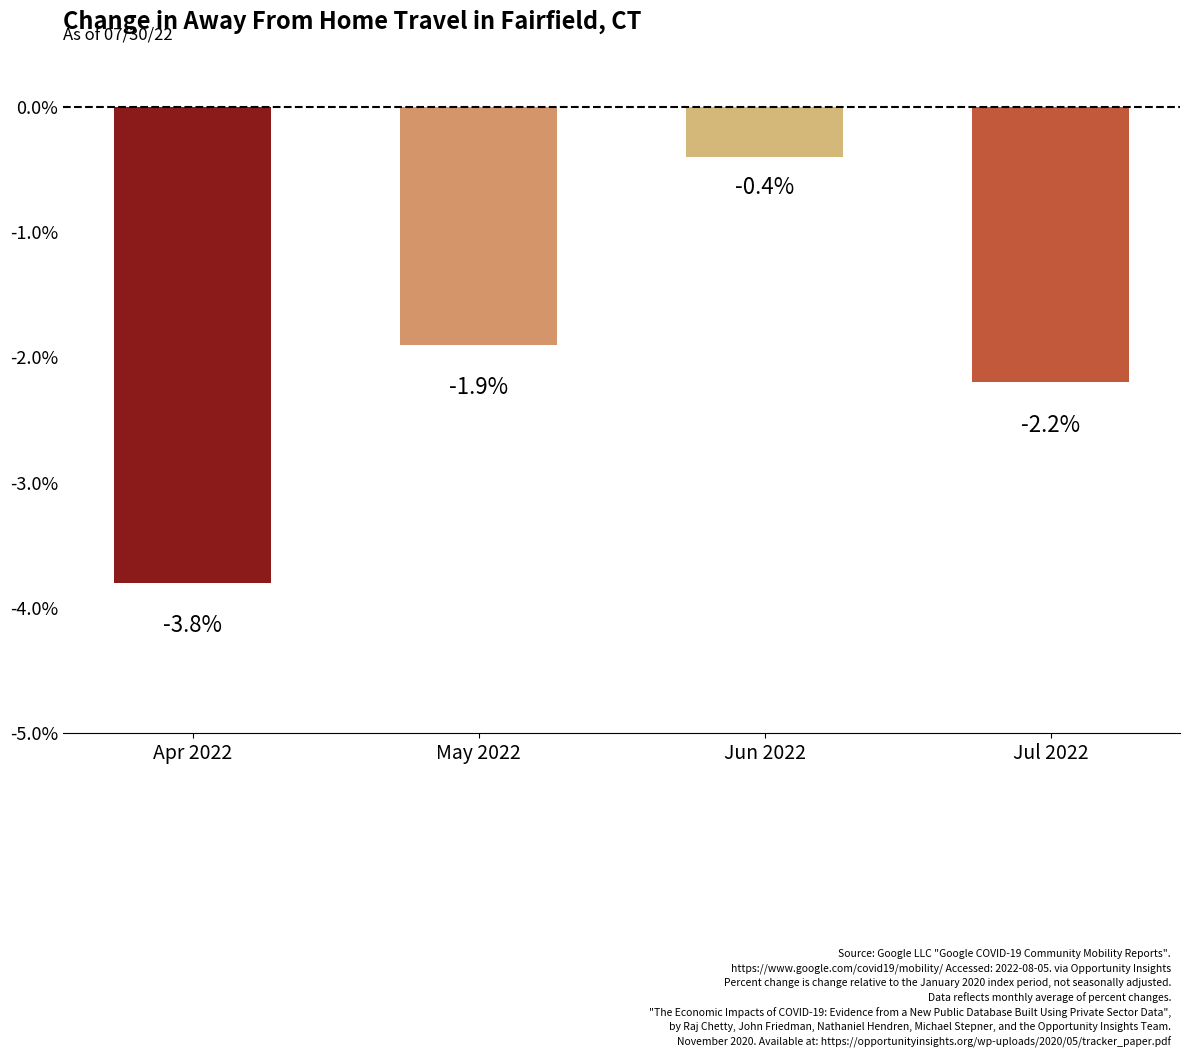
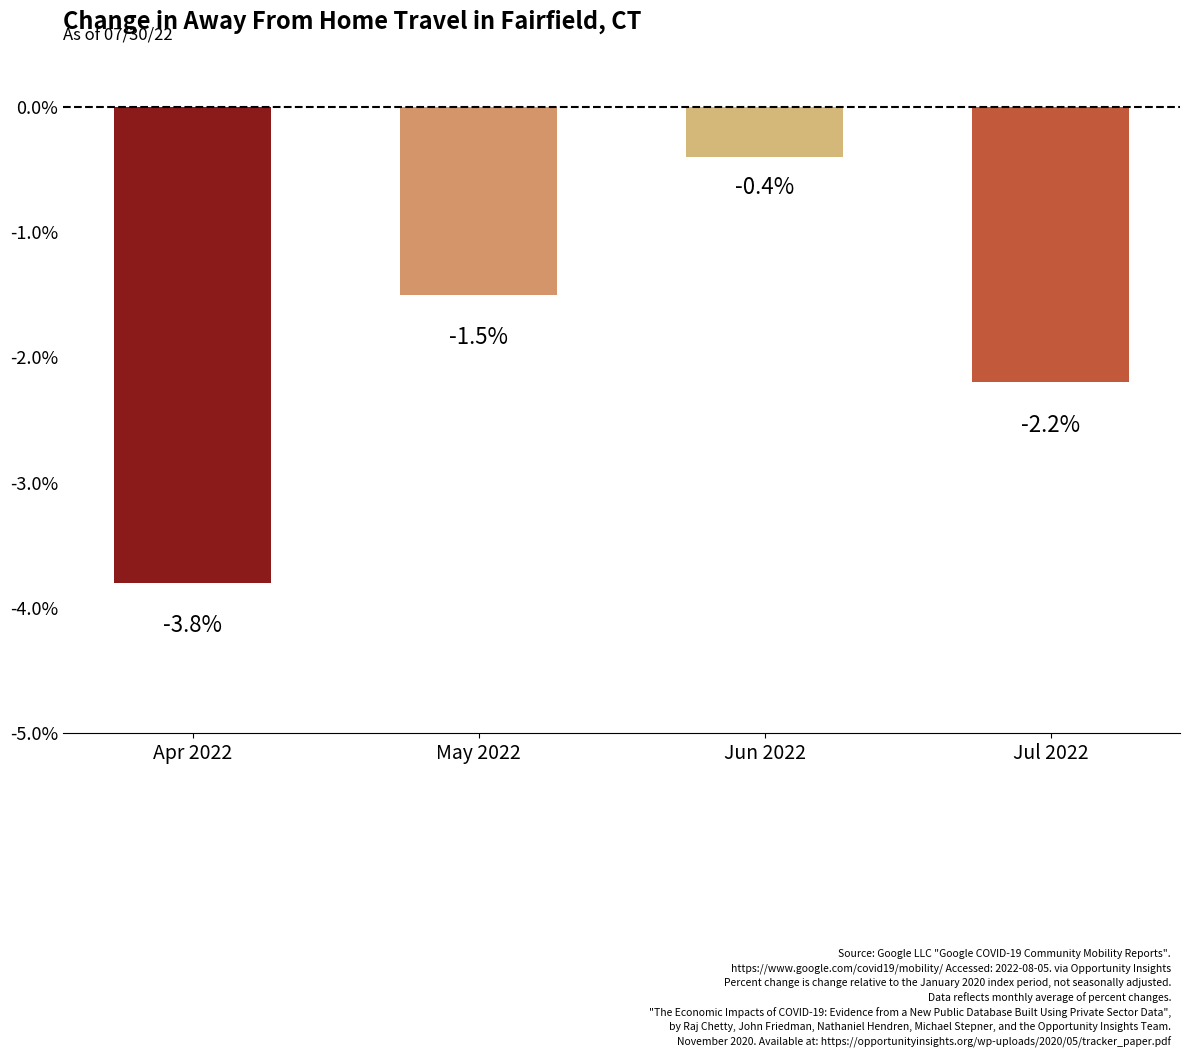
May 2022: -1.9% -> -1.5%
